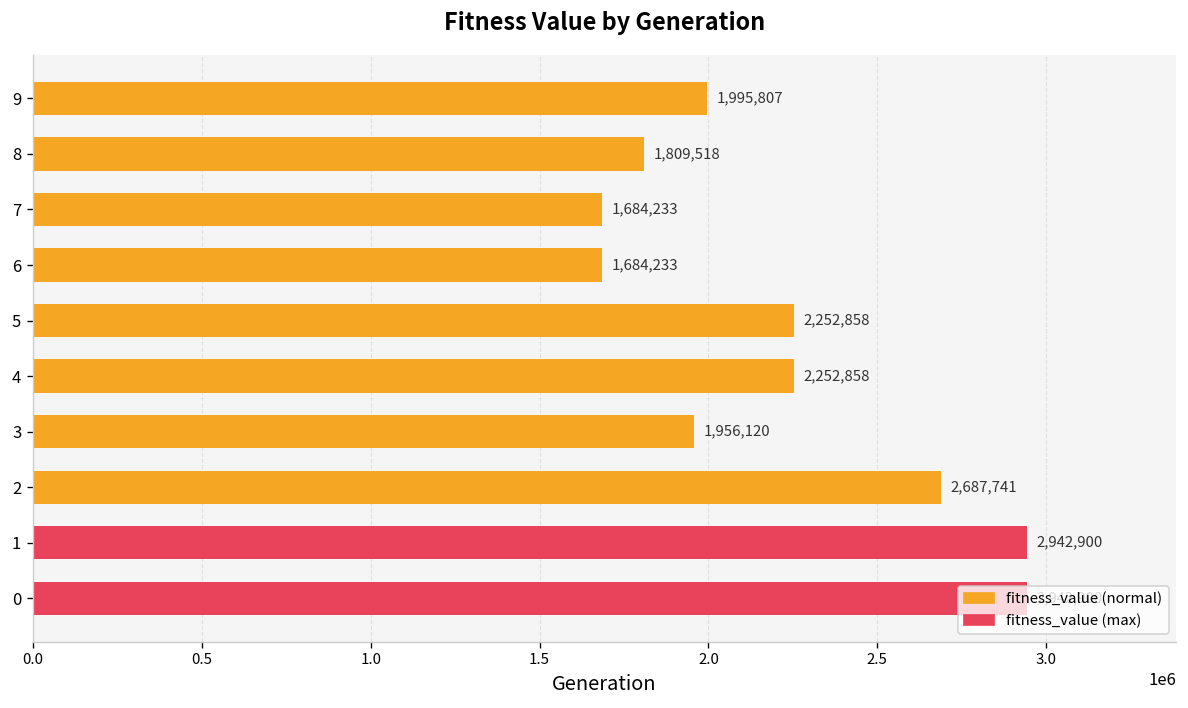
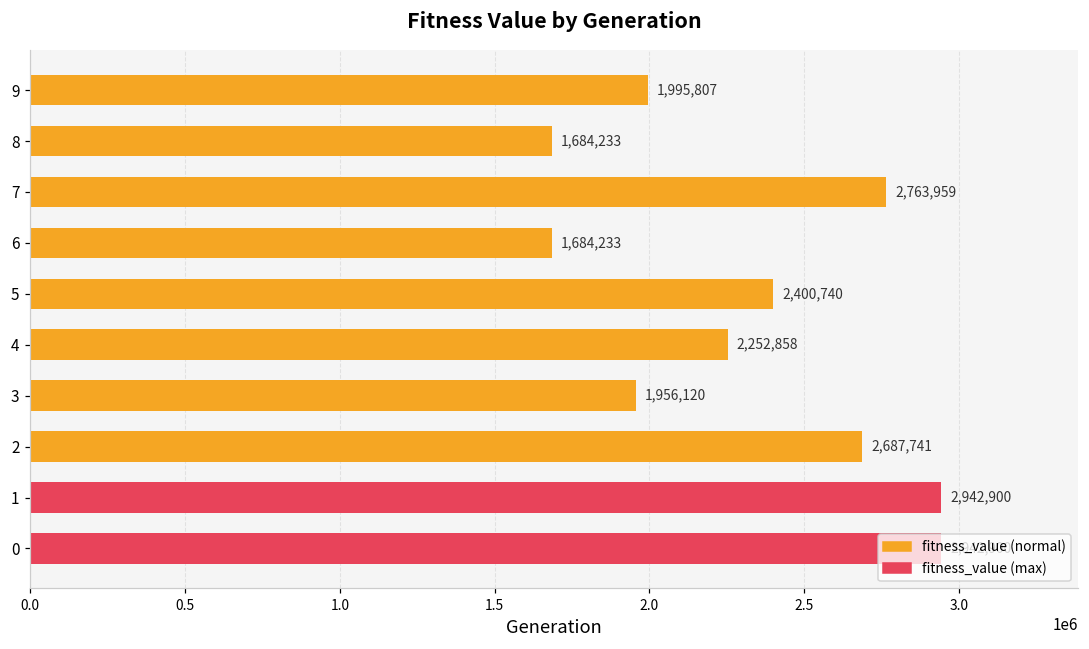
8: 1,809,518 -> 1,684,233
7: 1,684,233 -> 2,763,959
5: 2,252,858 -> 2,400,740
